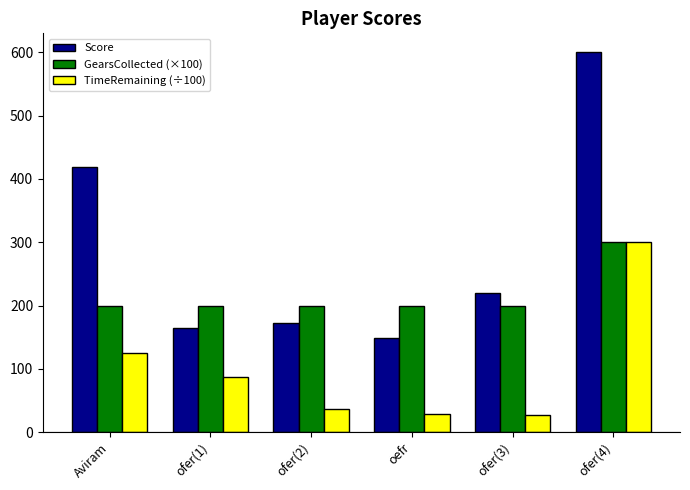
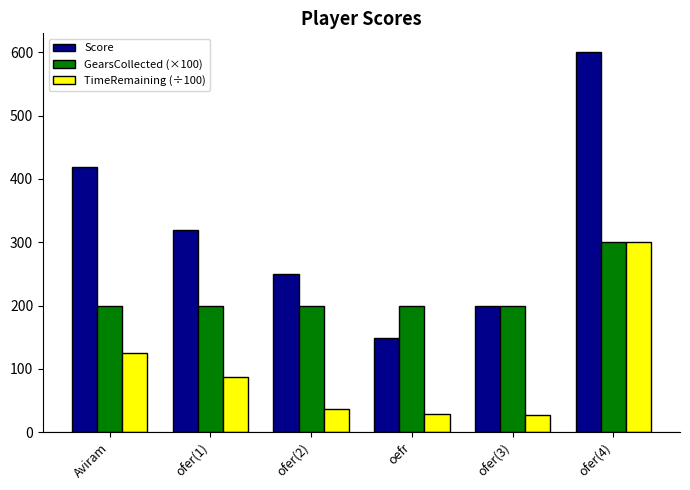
Score, ofer(1): 160 -> 320
Score, ofer(2): 170 -> 250
Score, ofer(3): 220 -> 200
